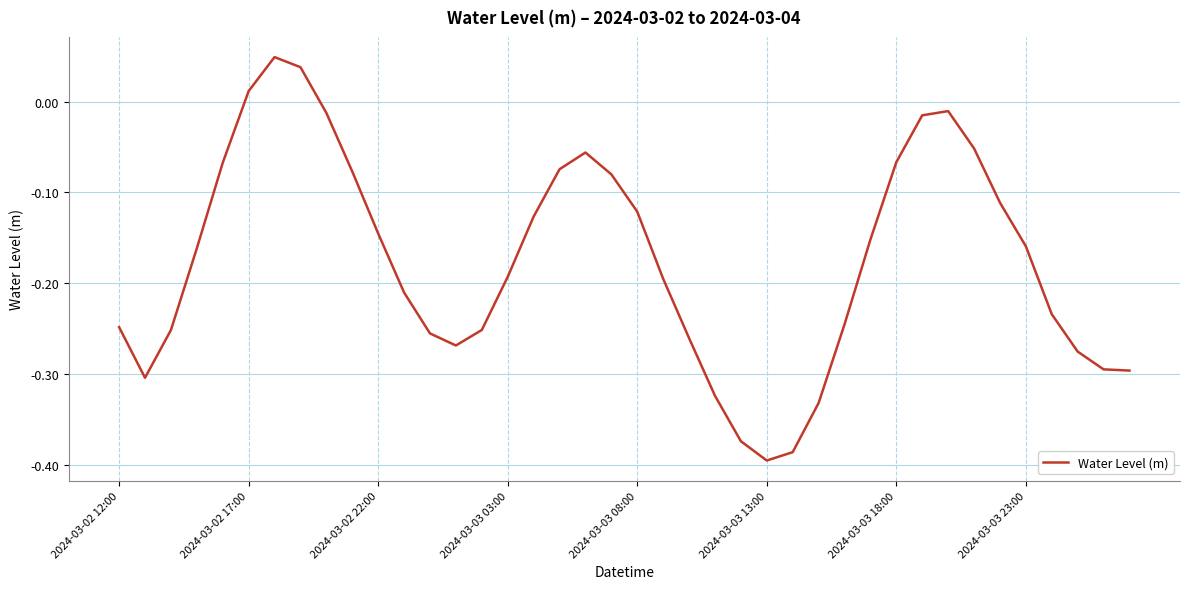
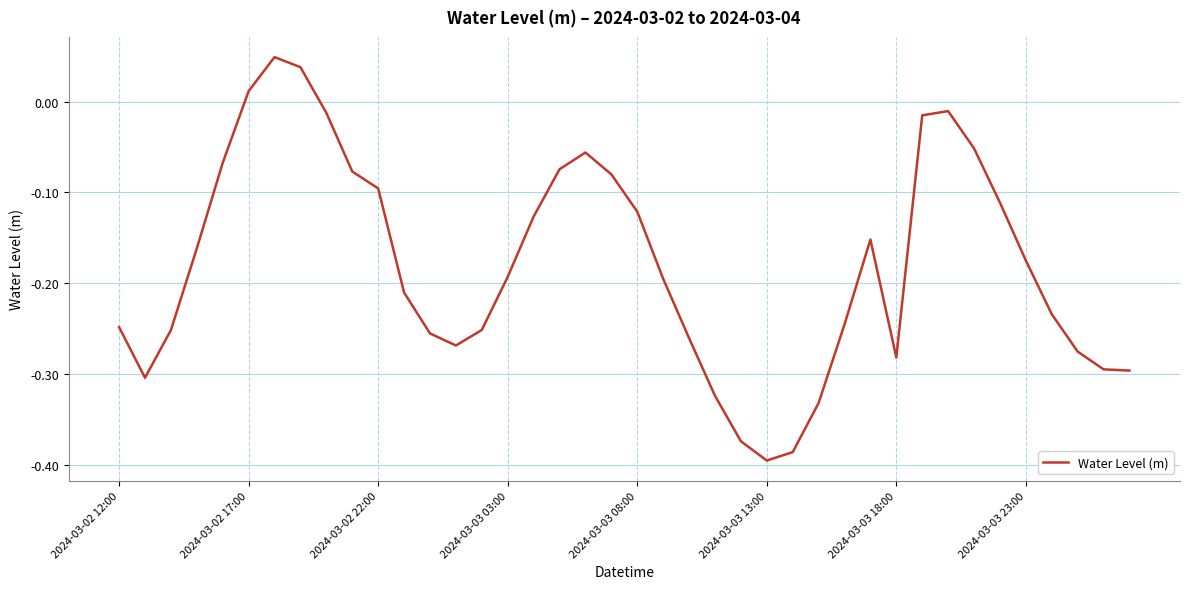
2024-03-02 22:00: -0.15 -> -0.10
2024-03-03 18:00: -0.07 -> -0.28
2024-03-03 23:00: -0.16 -> -0.17
